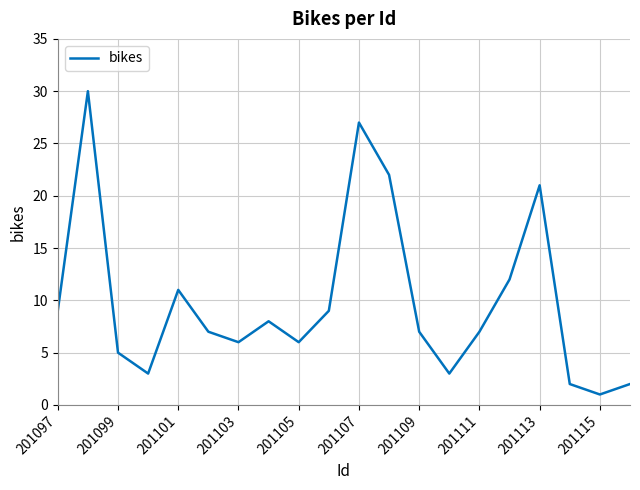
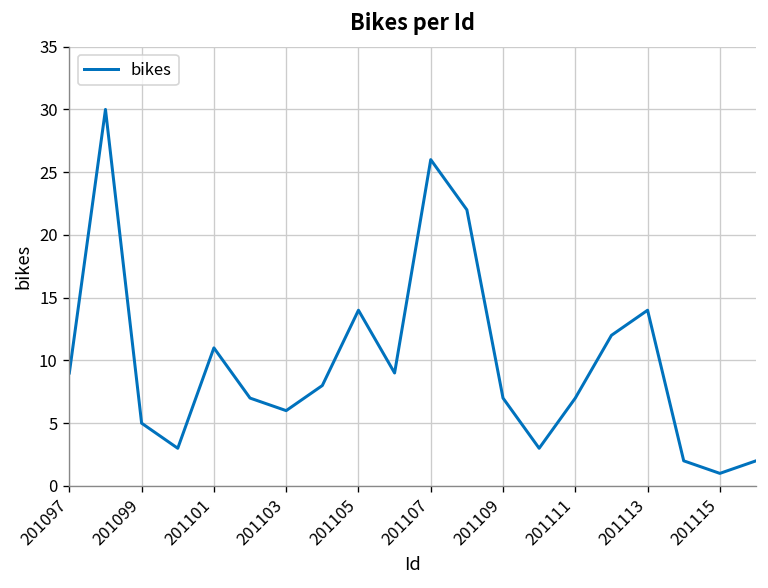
201105: 6 -> 14
201107: 27 -> 26
201113: 21 -> 14
